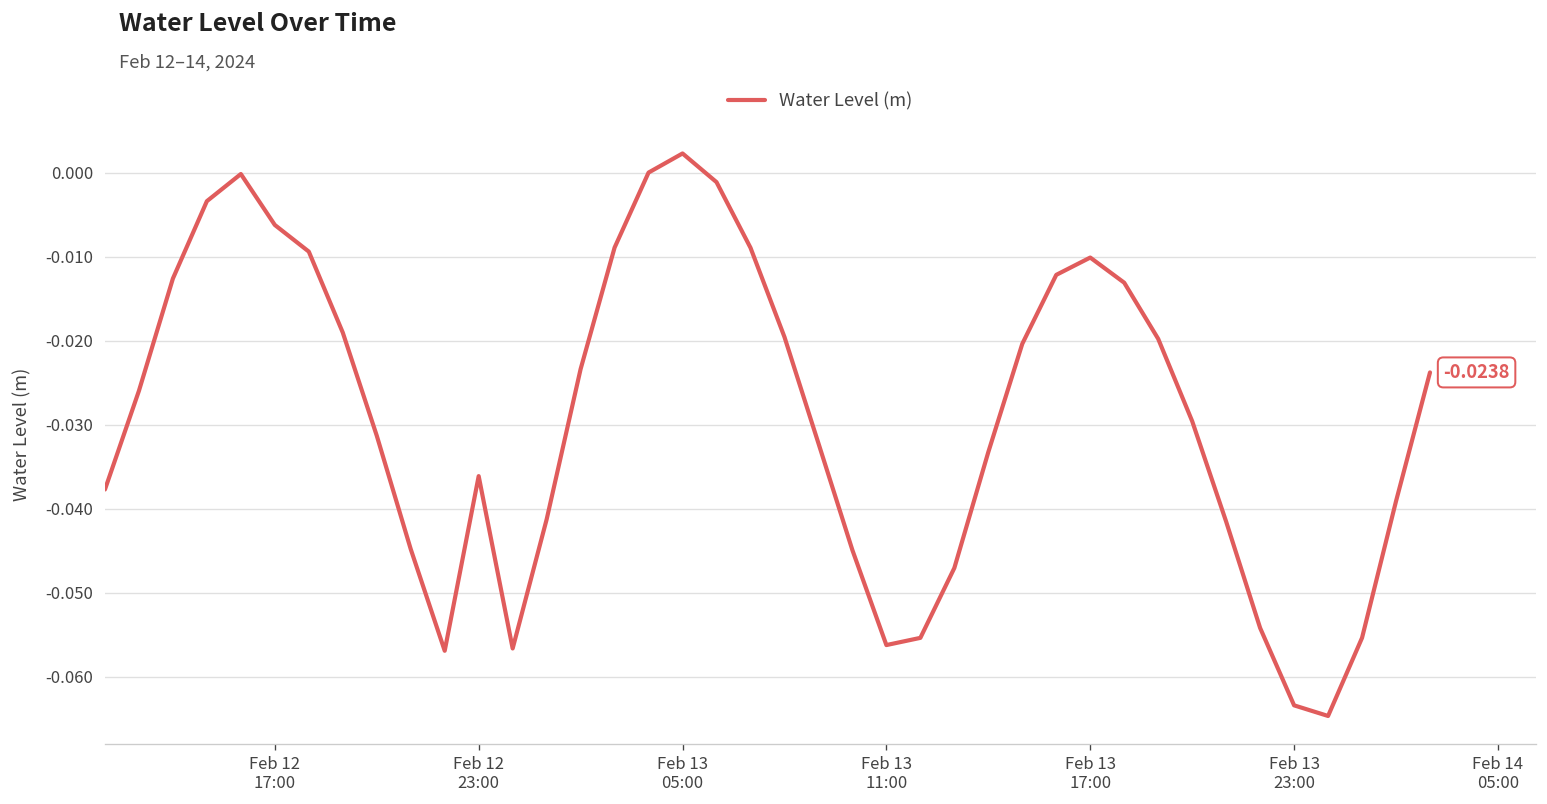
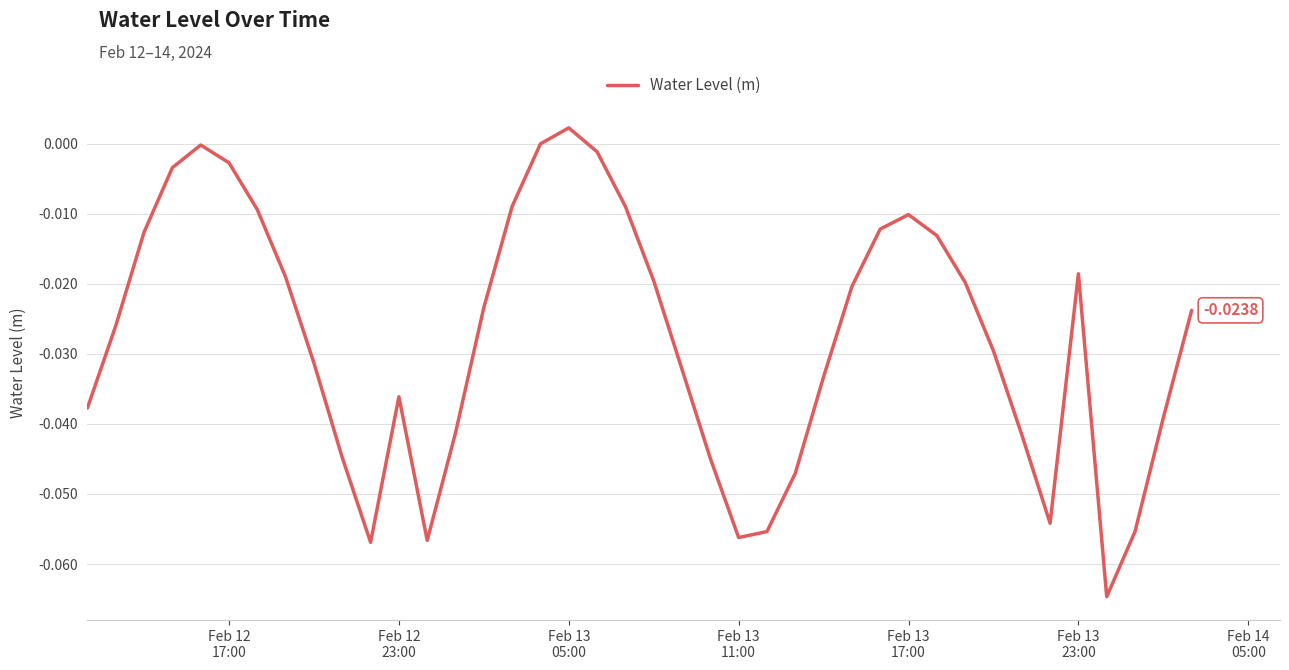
Feb 12 17:00: -0.006 -> -0.003
Feb 13 23:00: -0.063 -> -0.019
